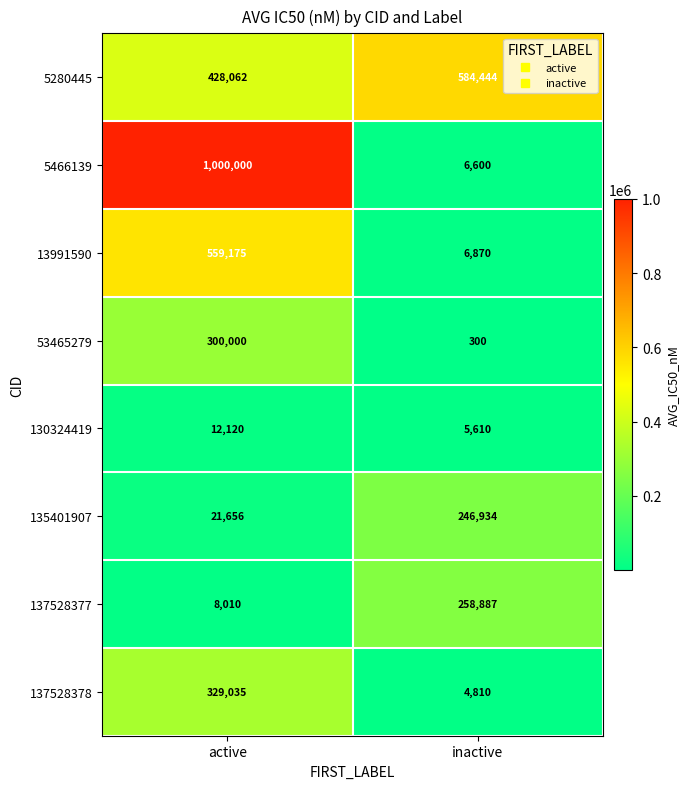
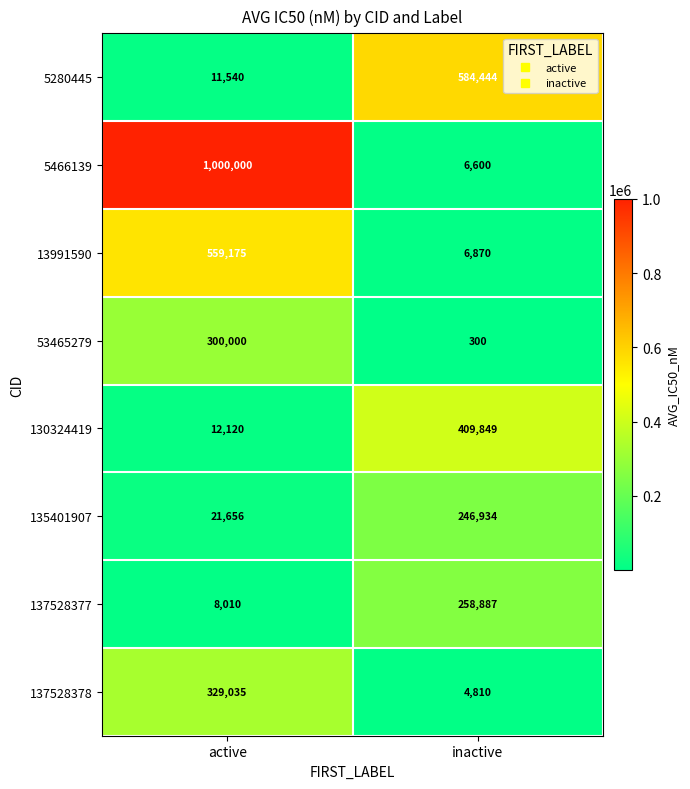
5280445, active: 428,062 -> 11,540
130324419, inactive: 5,610 -> 409,849
